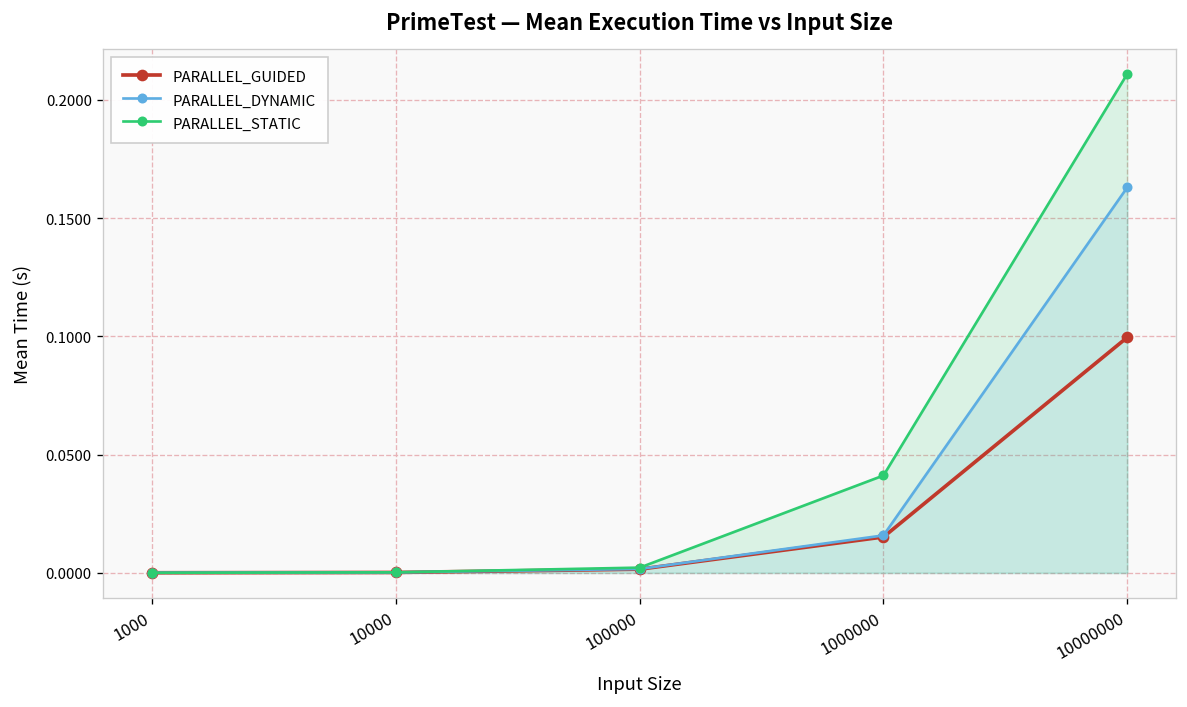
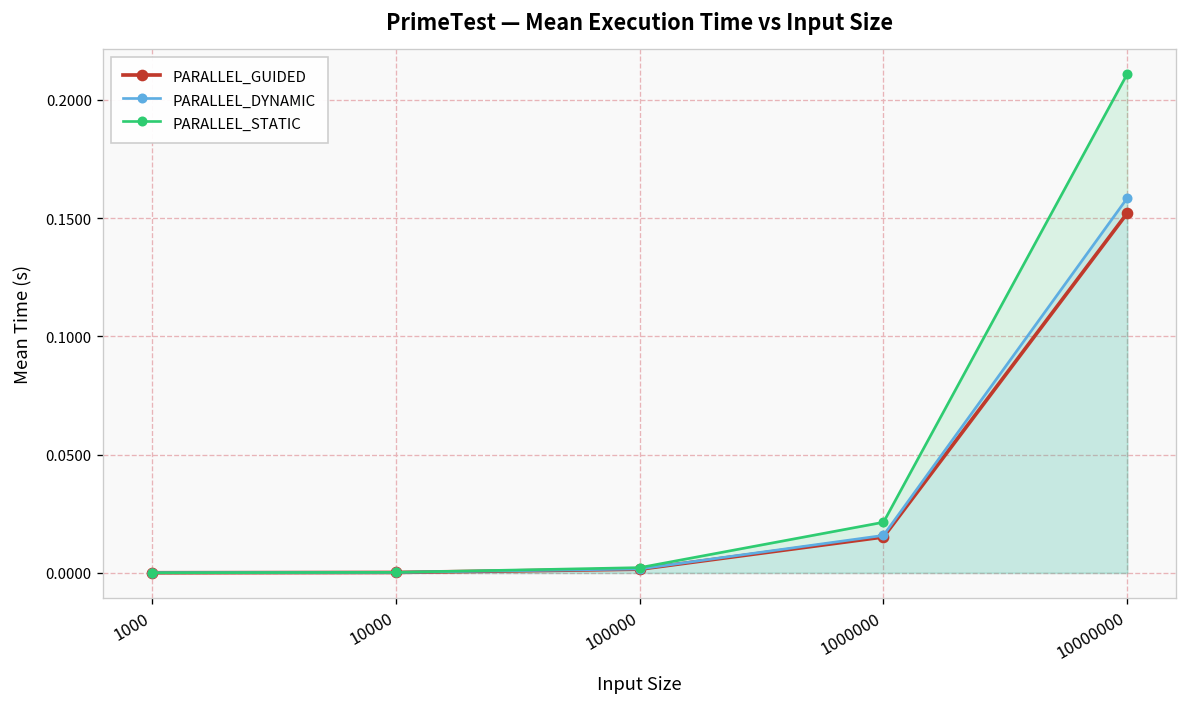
PARALLEL_STATIC, 1000000: 0.041 -> 0.021
PARALLEL_GUIDED, 10000000: 0.100 -> 0.152
PARALLEL_DYNAMIC, 10000000: 0.163 -> 0.158
